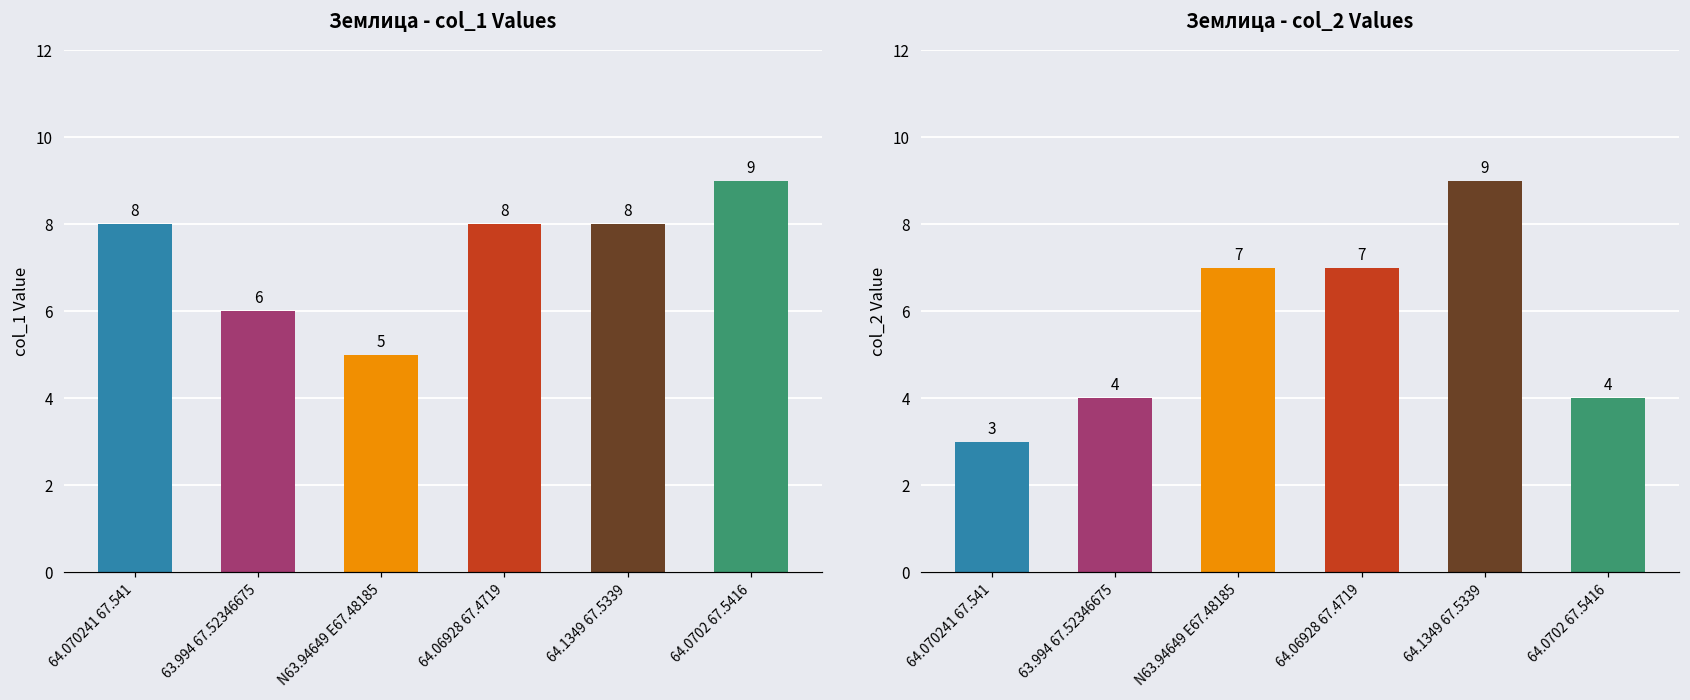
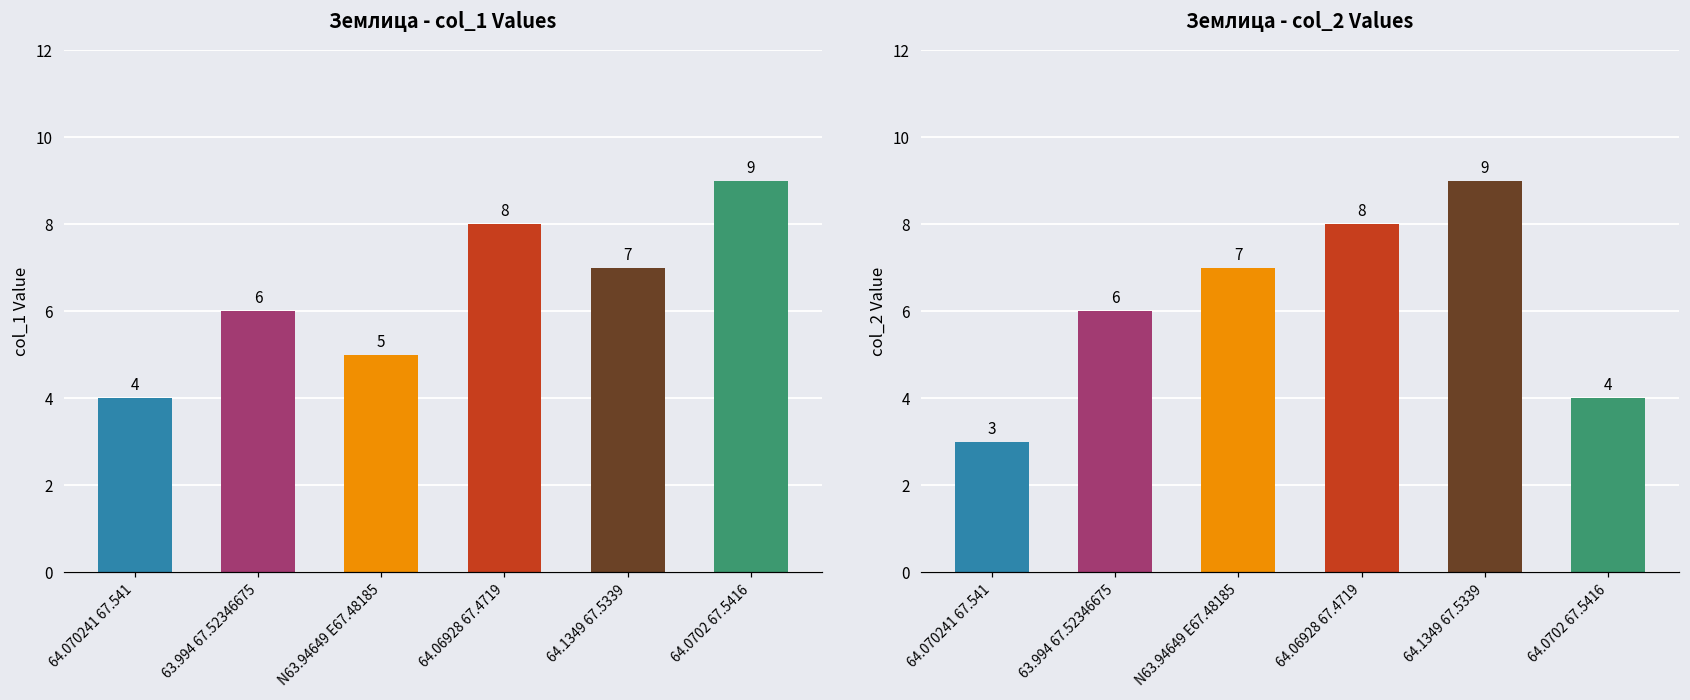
Землица - col_1 Values, 64.070241 67.541: 8 -> 4
Землица - col_1 Values, 64.1349 67.5339: 8 -> 7
Землица - col_2 Values, 63.994 67.52346675: 4 -> 6
Землица - col_2 Values, 64.06928 67.4719: 7 -> 8
